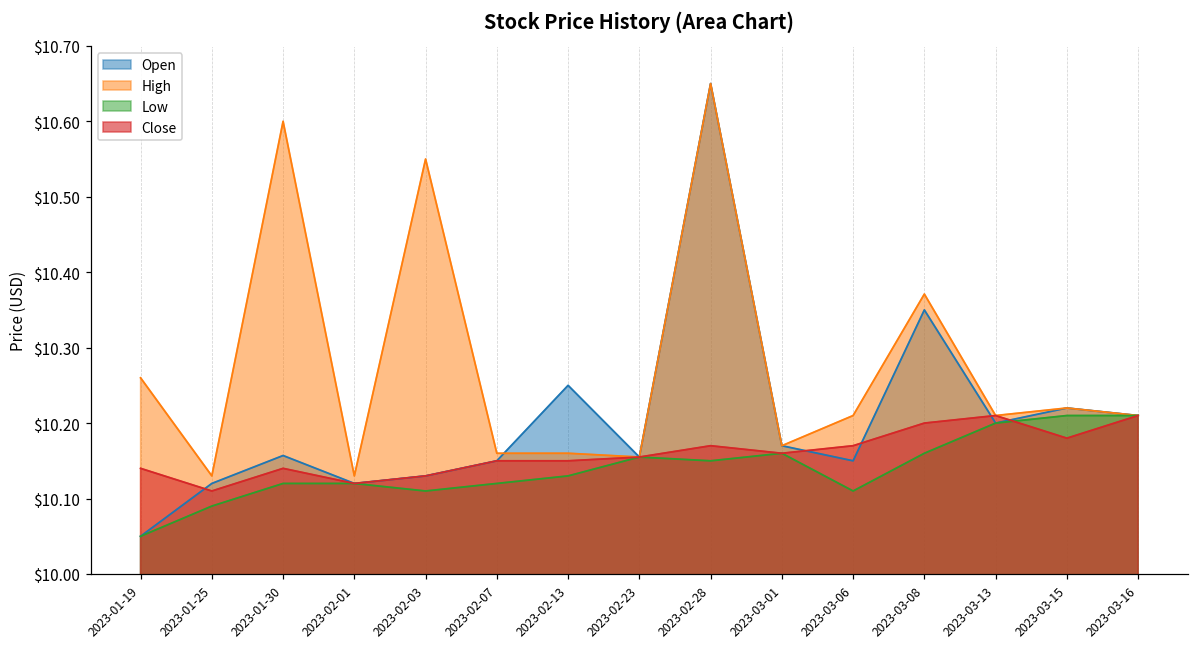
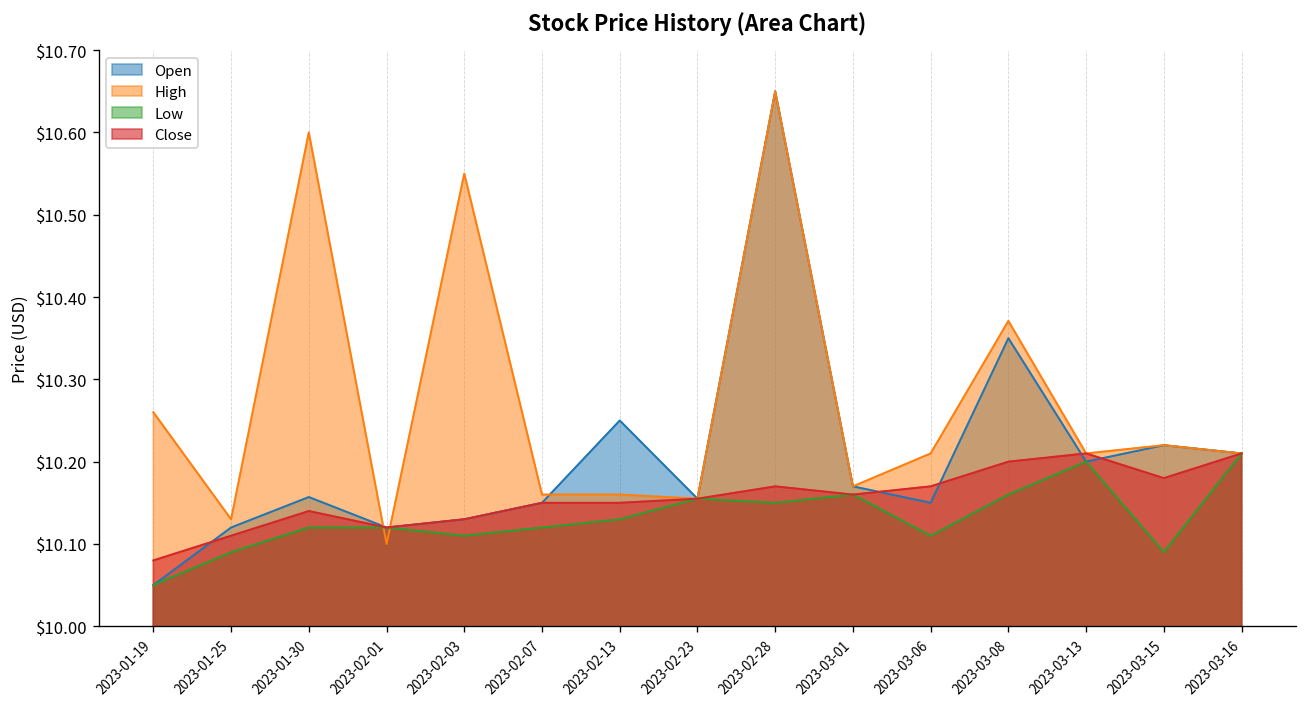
Close, 2023-01-19: $10.14 -> $10.08
High, 2023-02-01: $10.13 -> $10.10
Low, 2023-03-15: $10.21 -> $10.09
